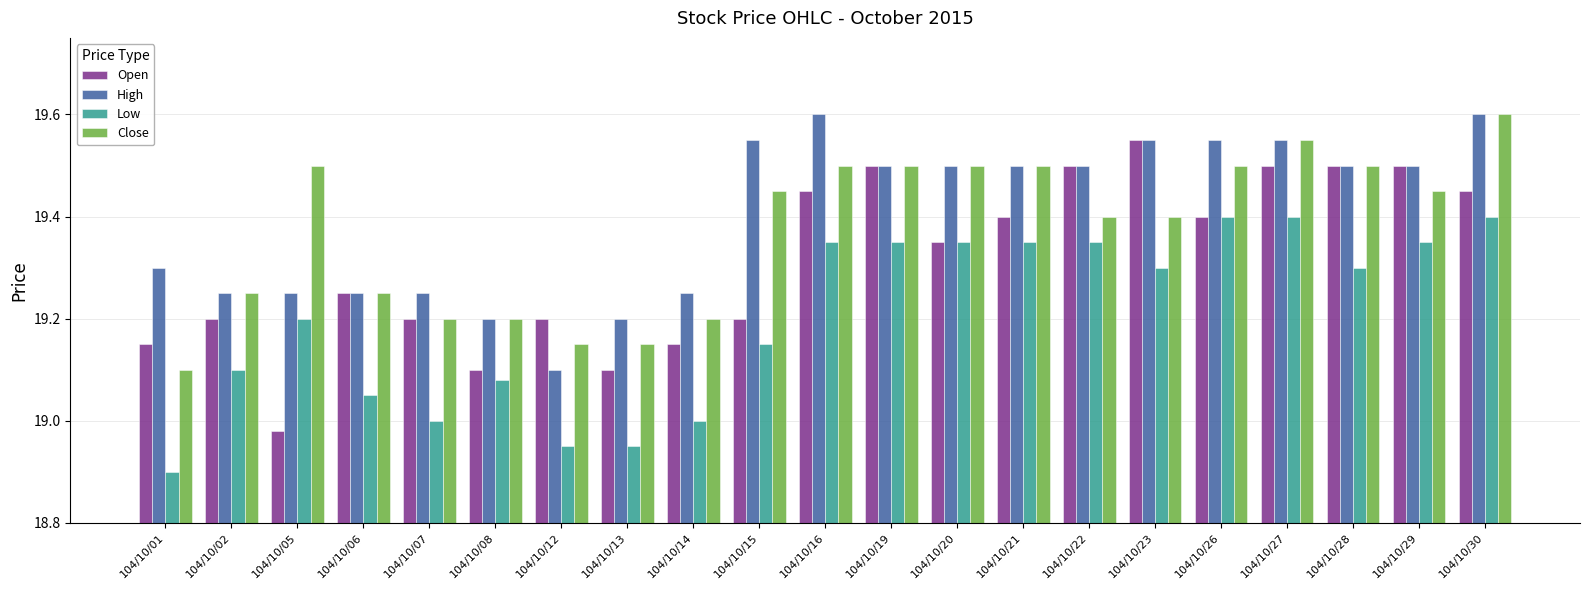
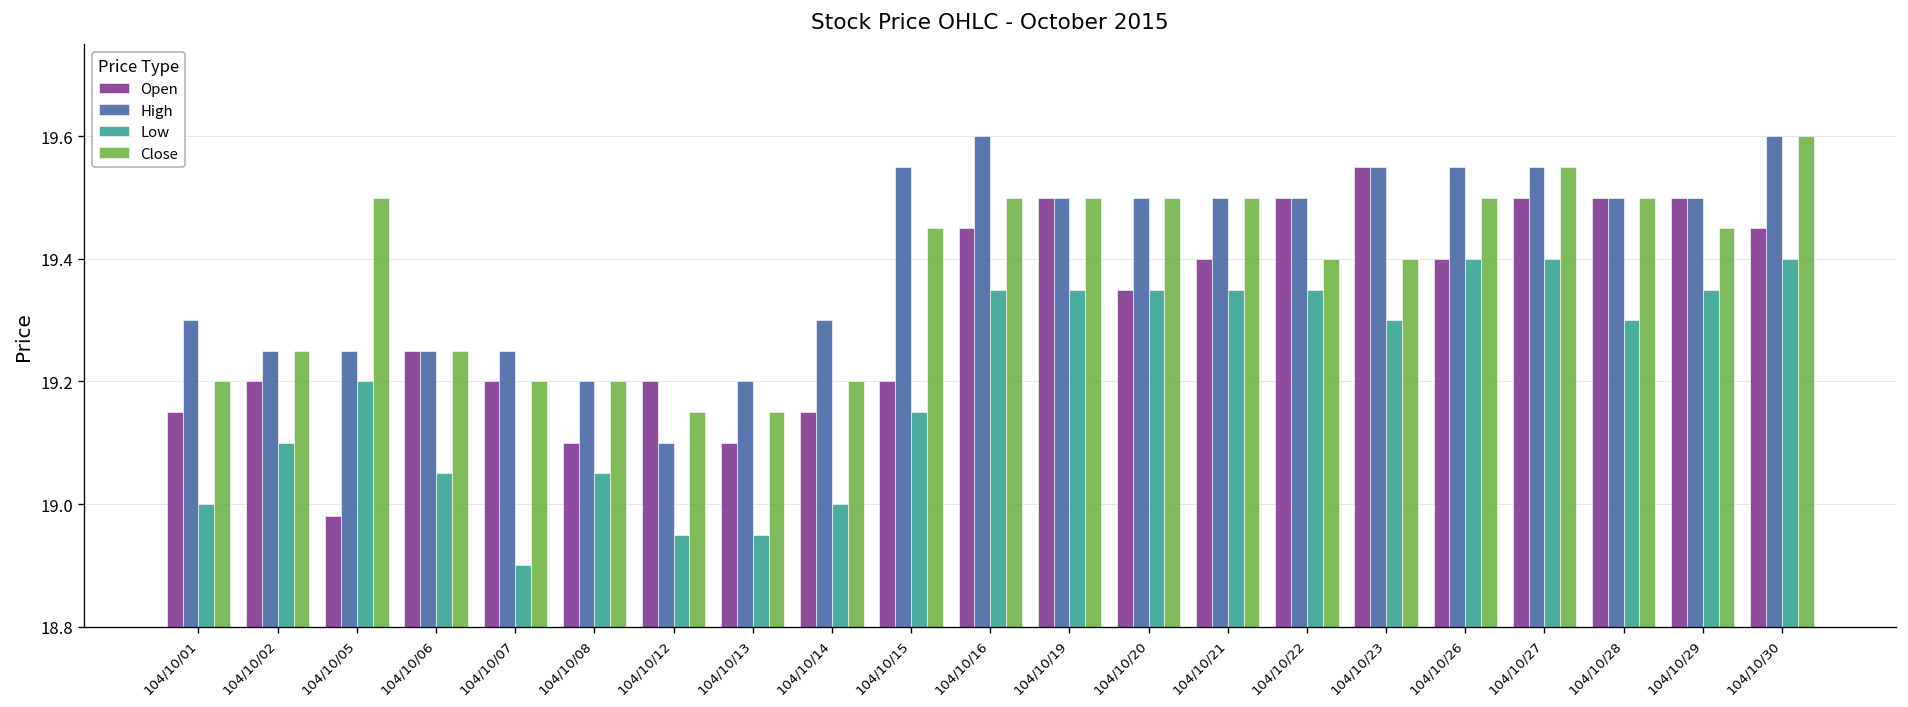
Low, 104/10/01: 18.9 -> 19.0
Close, 104/10/01: 19.1 -> 19.2
Low, 104/10/07: 19.0 -> 18.9
Low, 104/10/08: 19.08 -> 19.05
High, 104/10/14: 19.25 -> 19.30
